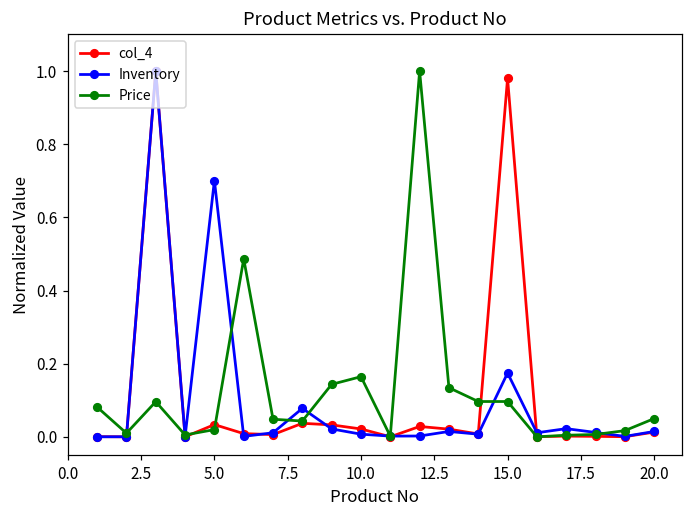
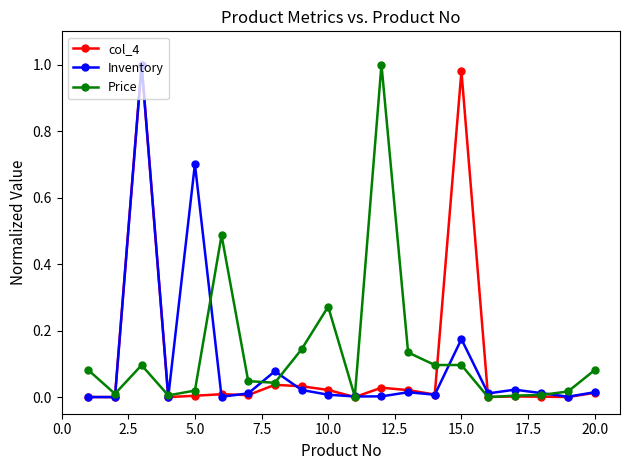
col_4, 5.0: 0.03 -> 0.00
Price, 10.0: 0.16 -> 0.27
Price, 20.0: 0.05 -> 0.08
